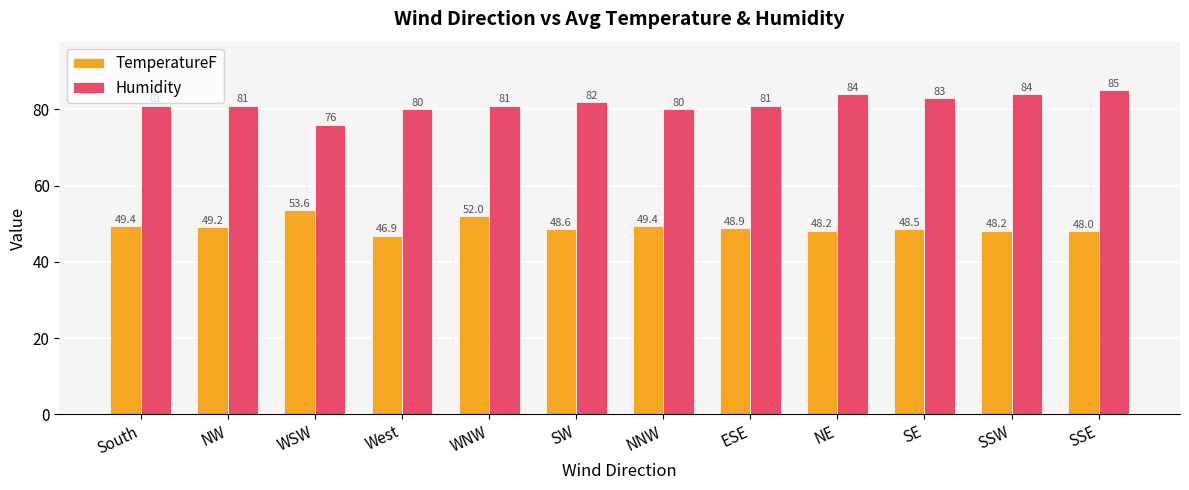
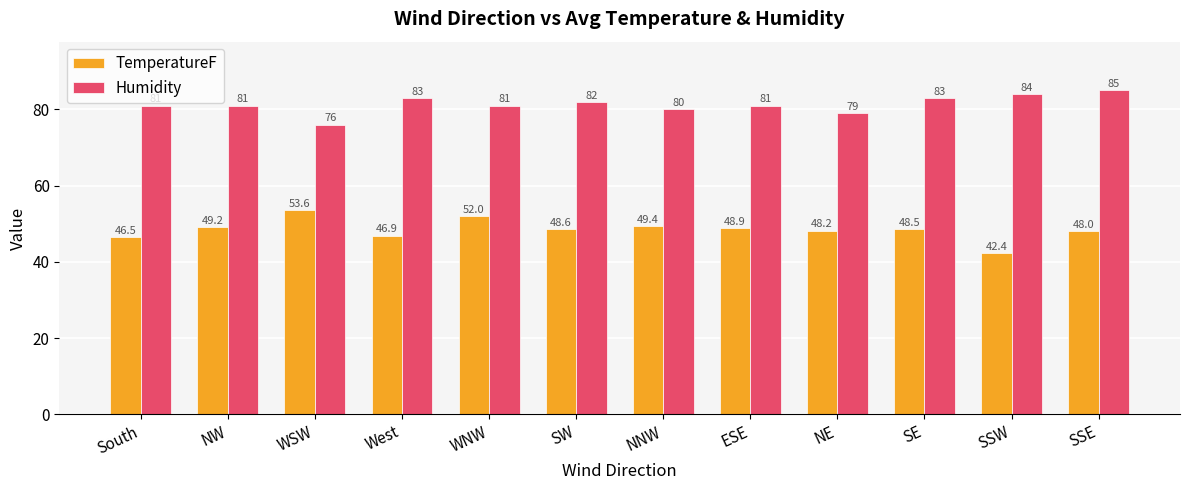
TemperatureF, South: 49.4 -> 46.5
Humidity, West: 80 -> 83
Humidity, NE: 84 -> 79
TemperatureF, SSW: 48.2 -> 42.4
